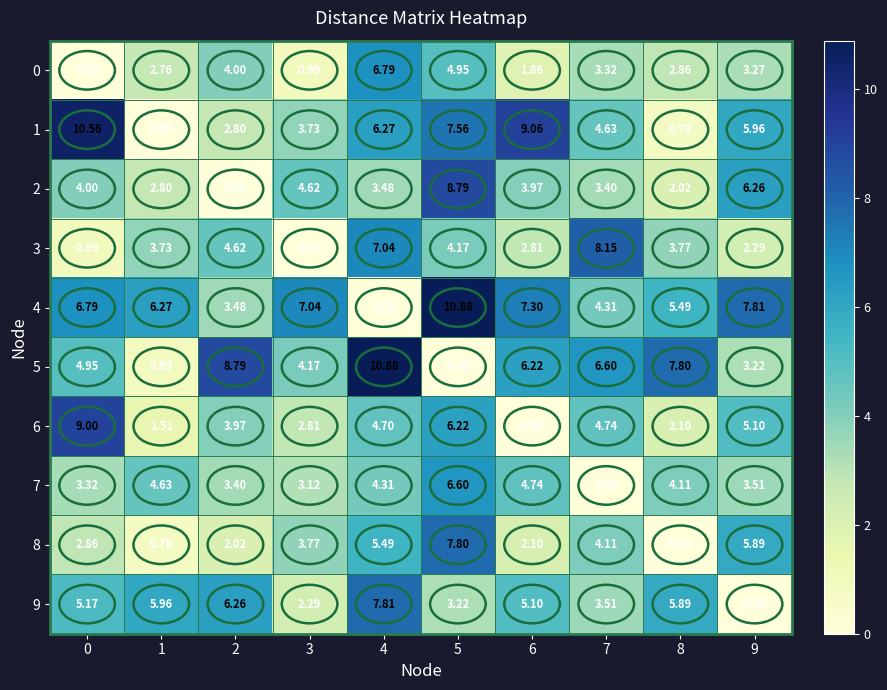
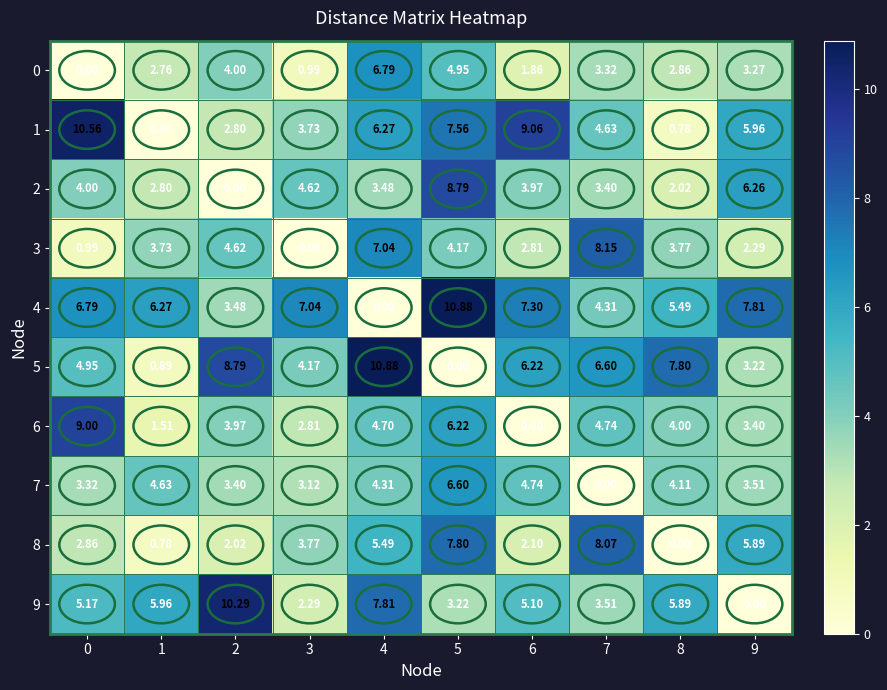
6, 8: 2.10 -> 4.00
6, 9: 5.10 -> 3.40
8, 7: 4.11 -> 8.07
9, 2: 6.26 -> 10.29
